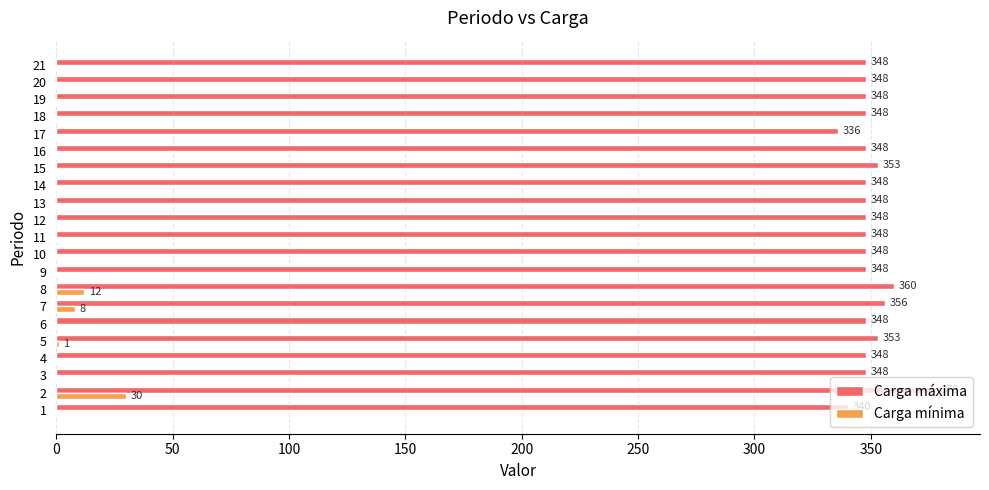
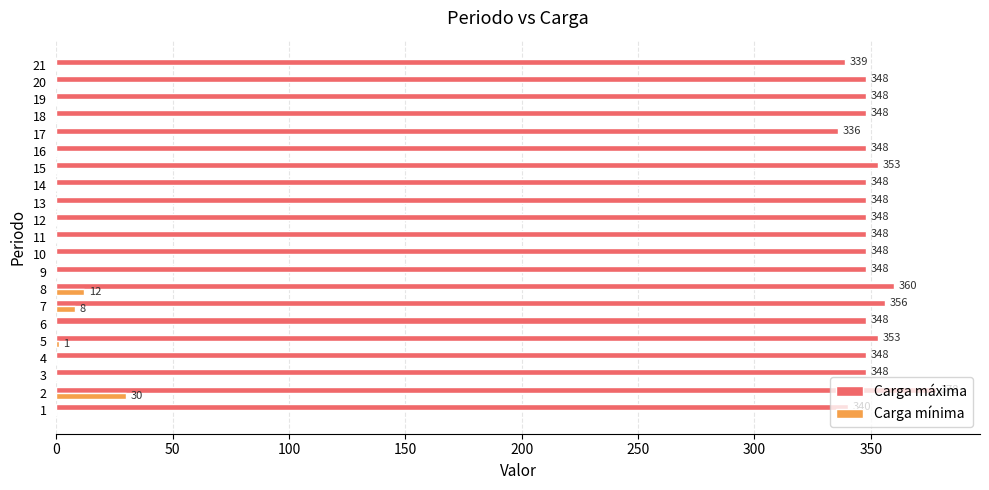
Carga máxima, 21: 348 -> 339
